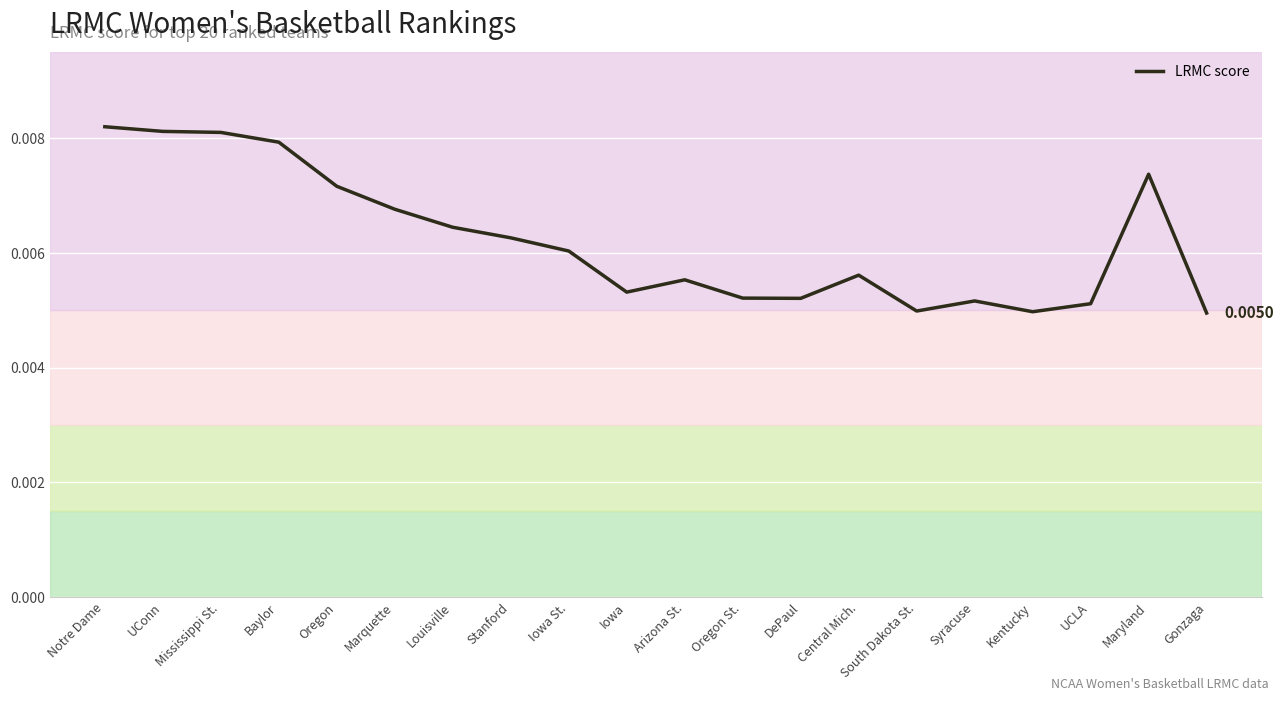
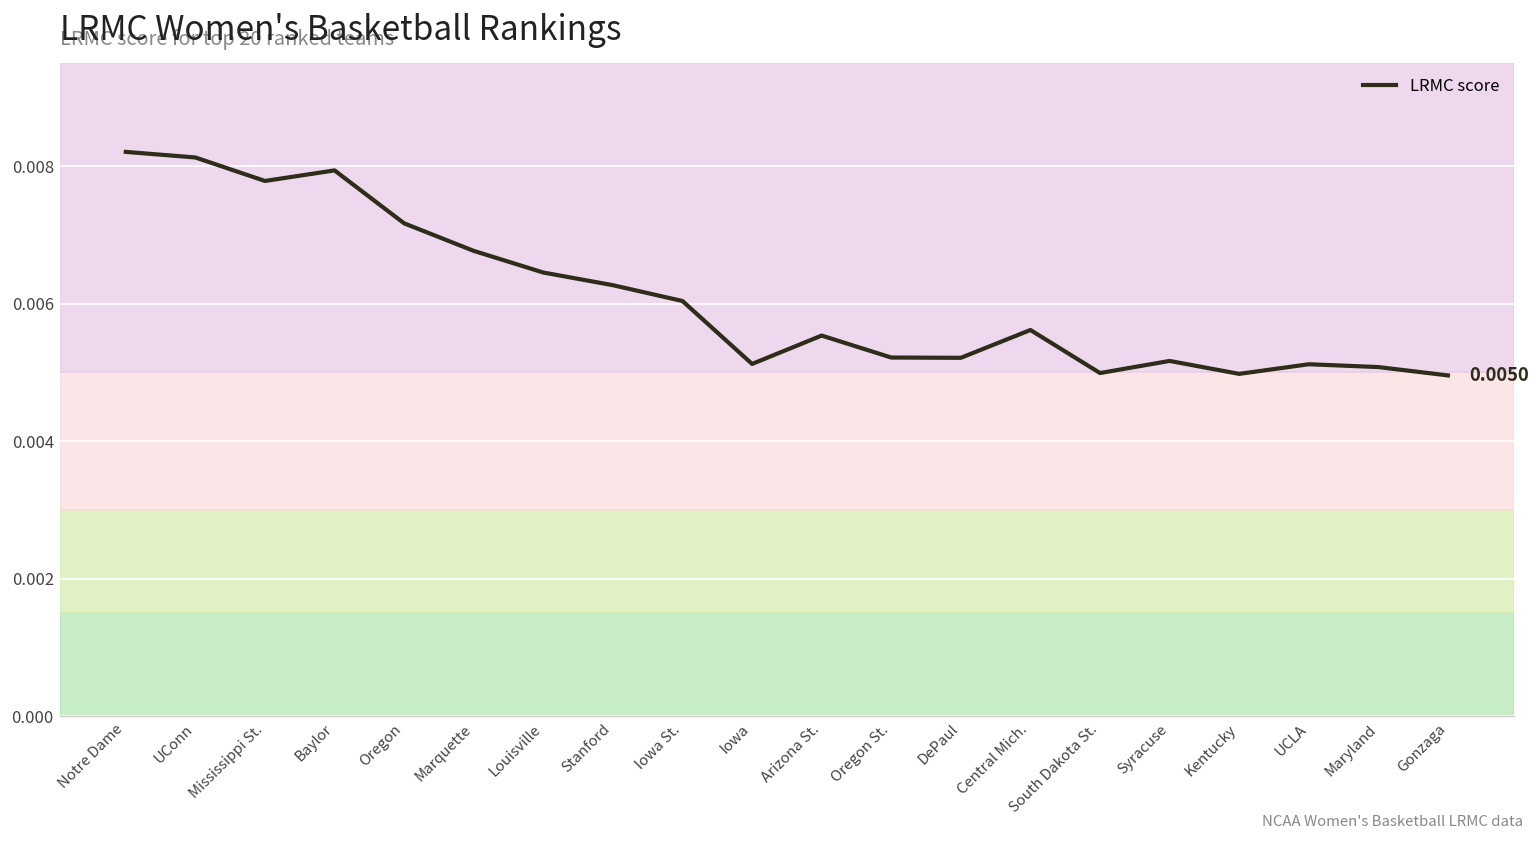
Mississippi St.: 0.0081 -> 0.0078
Iowa: 0.0053 -> 0.0051
Maryland: 0.0074 -> 0.0051
